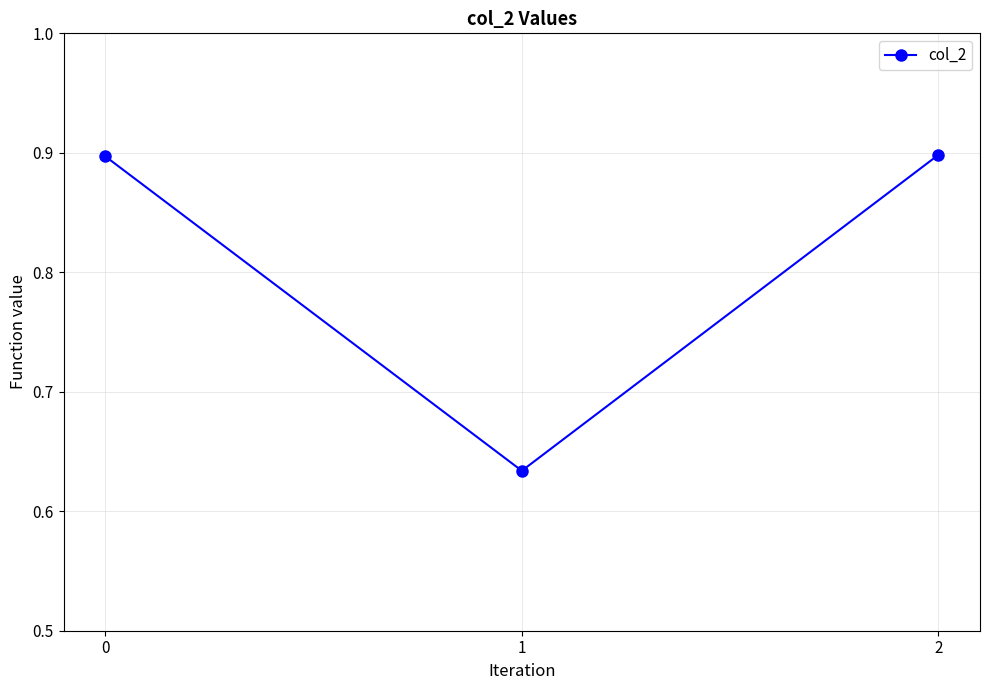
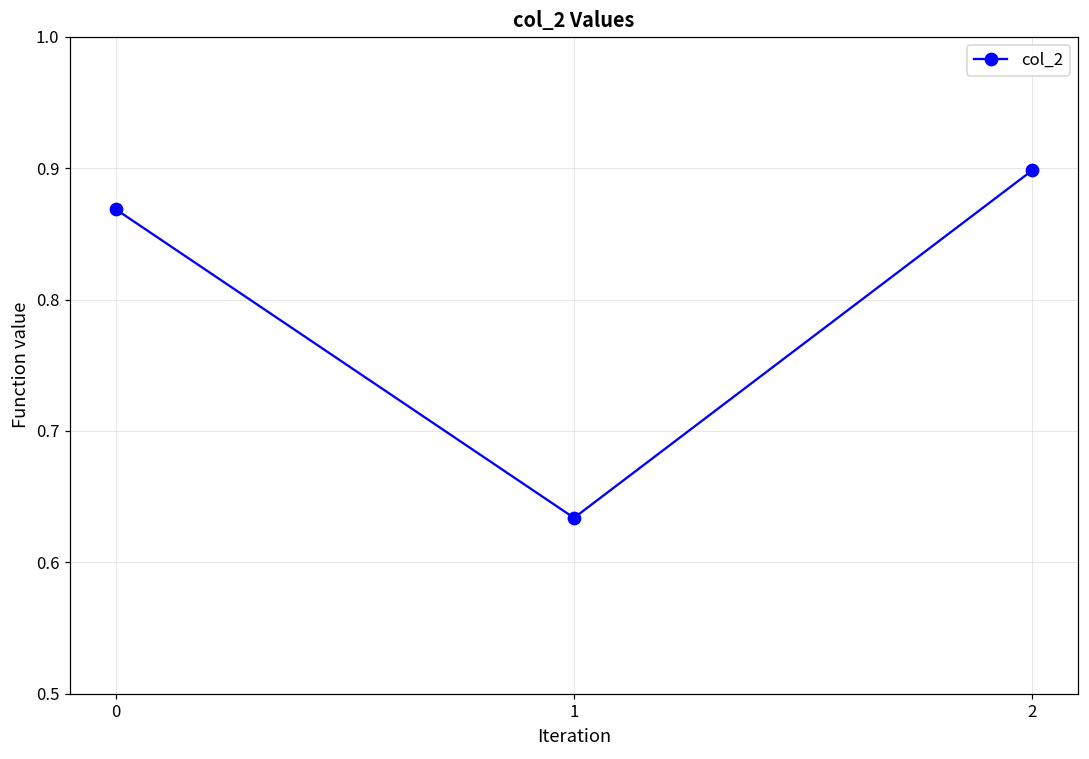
0: 0.897 -> 0.869
